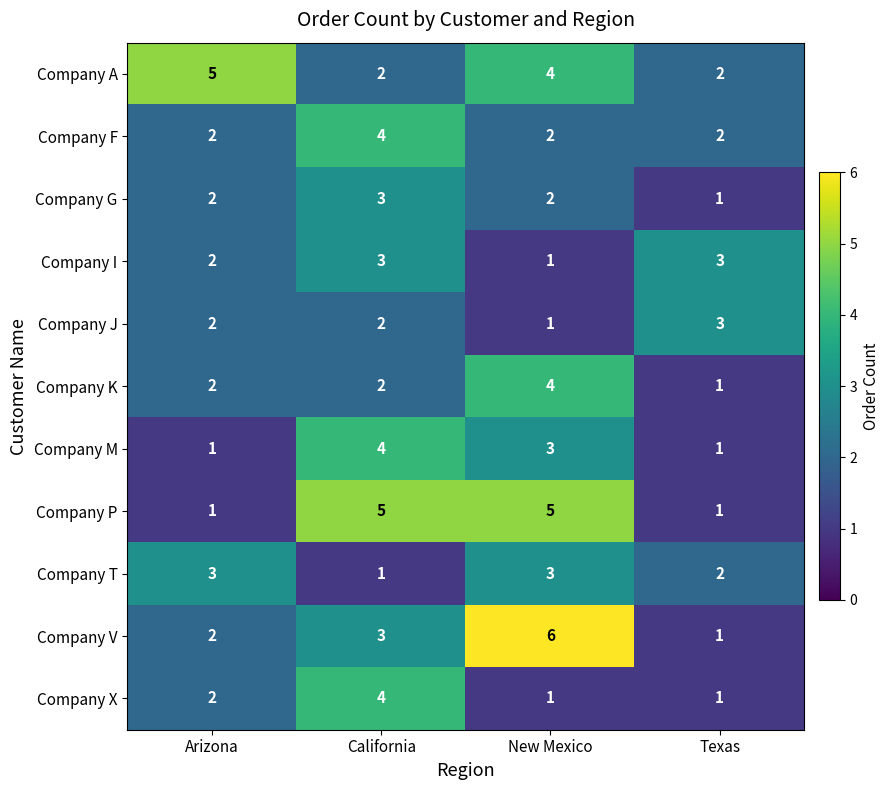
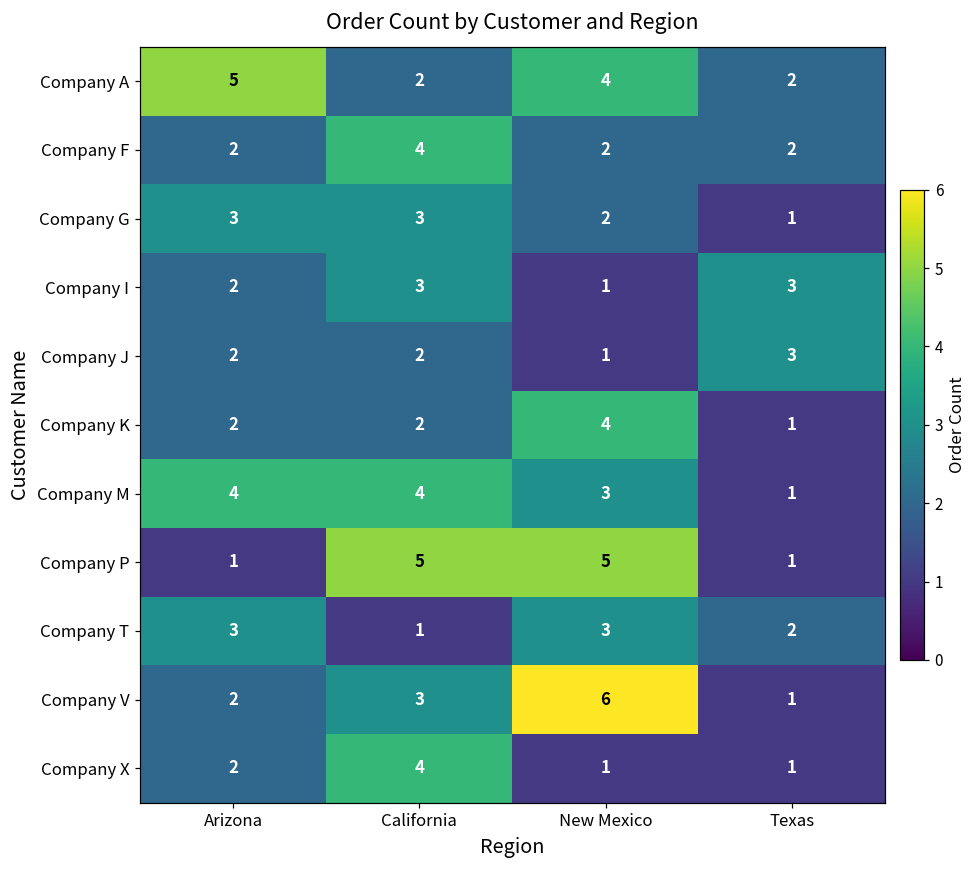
Company G, Arizona: 2 -> 3
Company M, Arizona: 1 -> 4
